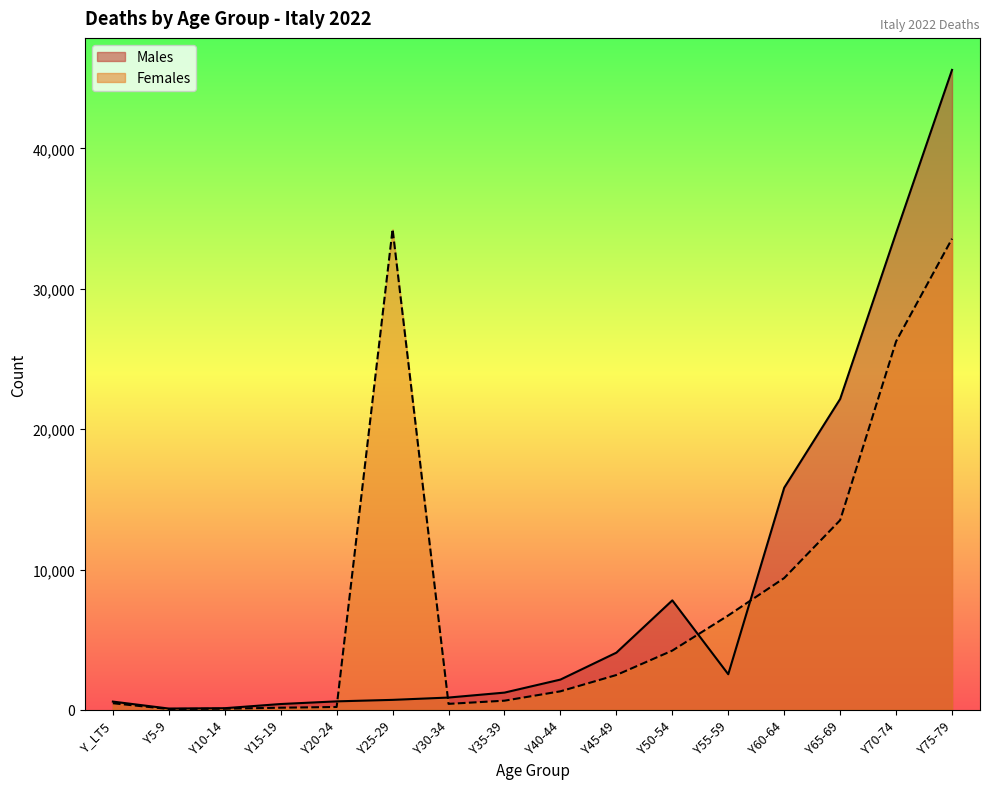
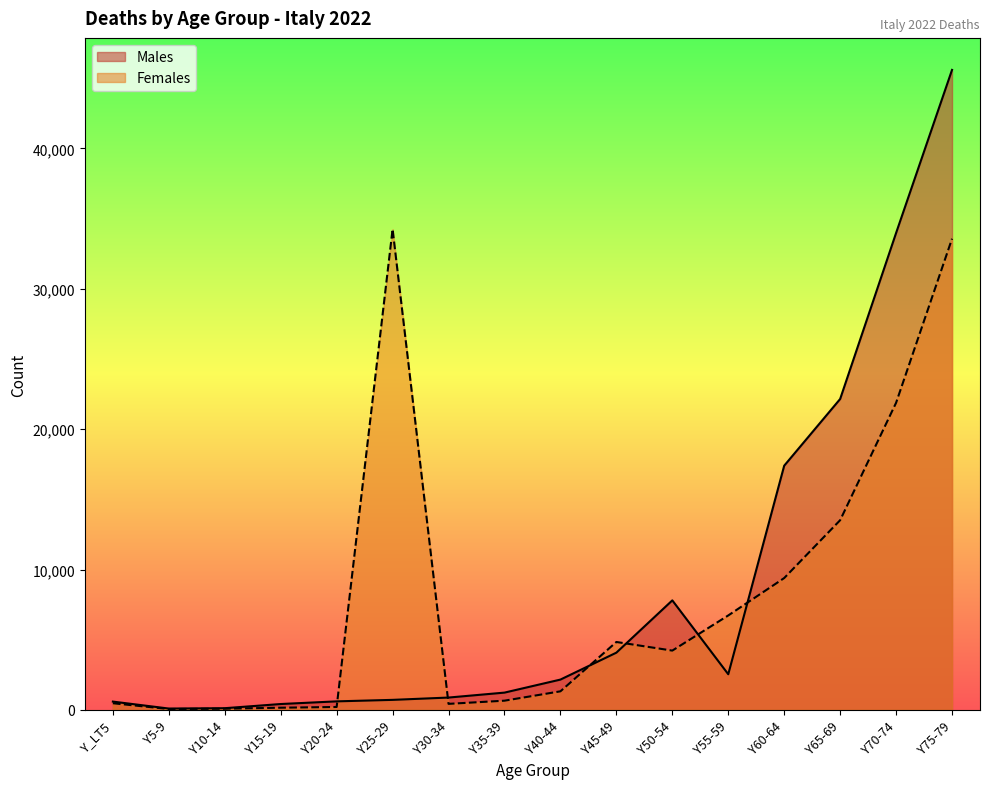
Females, Y45-49: 2,500 -> 4,800
Males, Y60-64: 15,800 -> 17,400
Females, Y70-74: 26,300 -> 21,900
